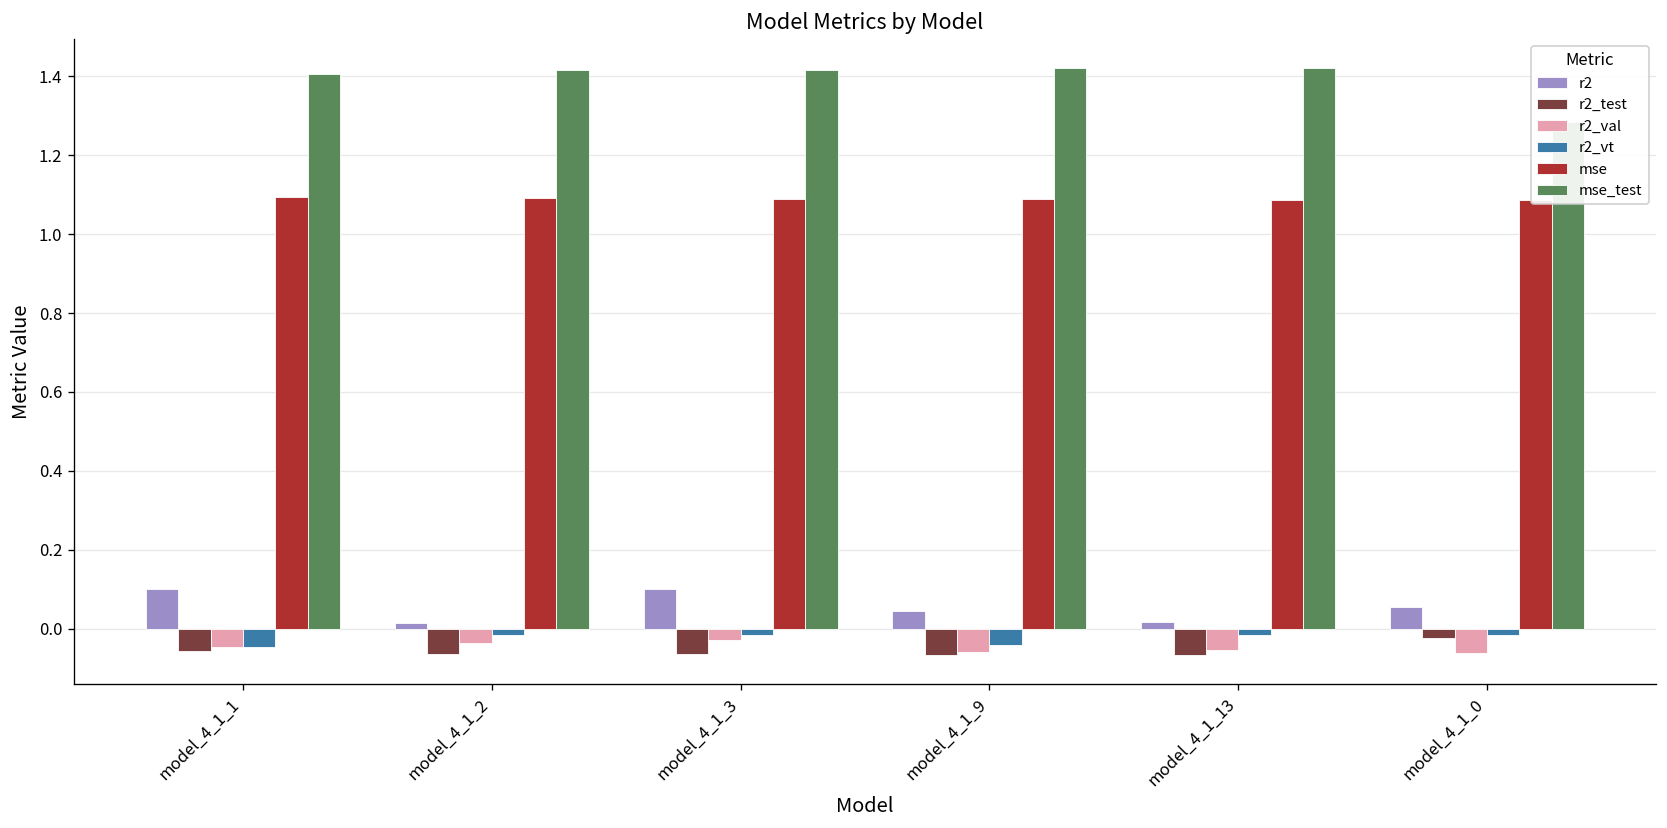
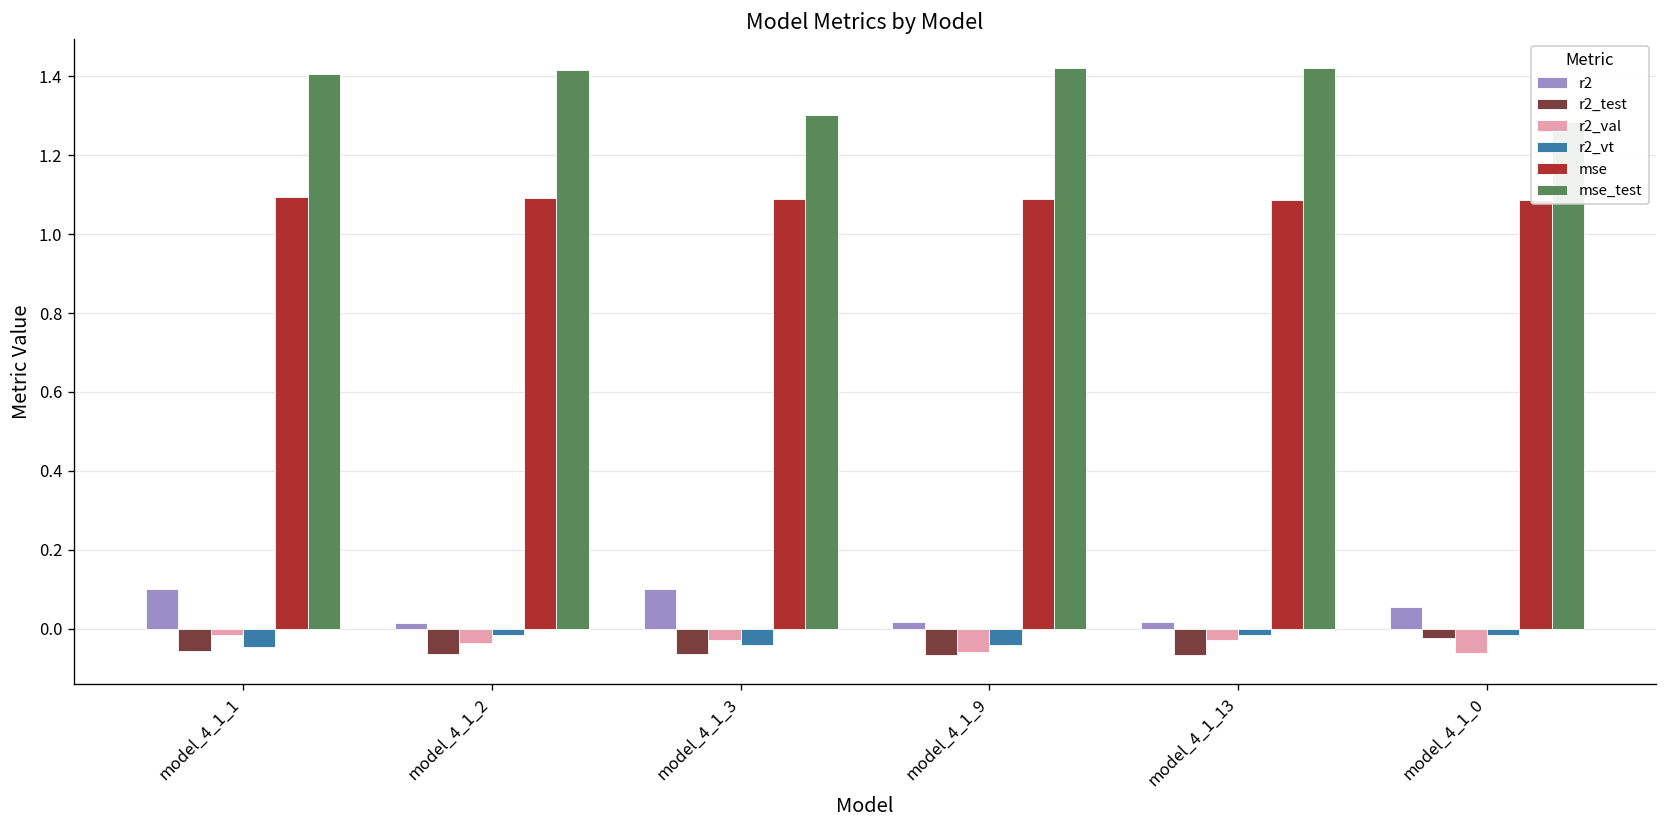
r2_val, model_4_1_1: -0.05 -> -0.02
r2_vt, model_4_1_3: -0.02 -> -0.04
mse_test, model_4_1_3: 1.42 -> 1.30
r2, model_4_1_9: 0.05 -> 0.02
r2_val, model_4_1_13: -0.05 -> -0.03
